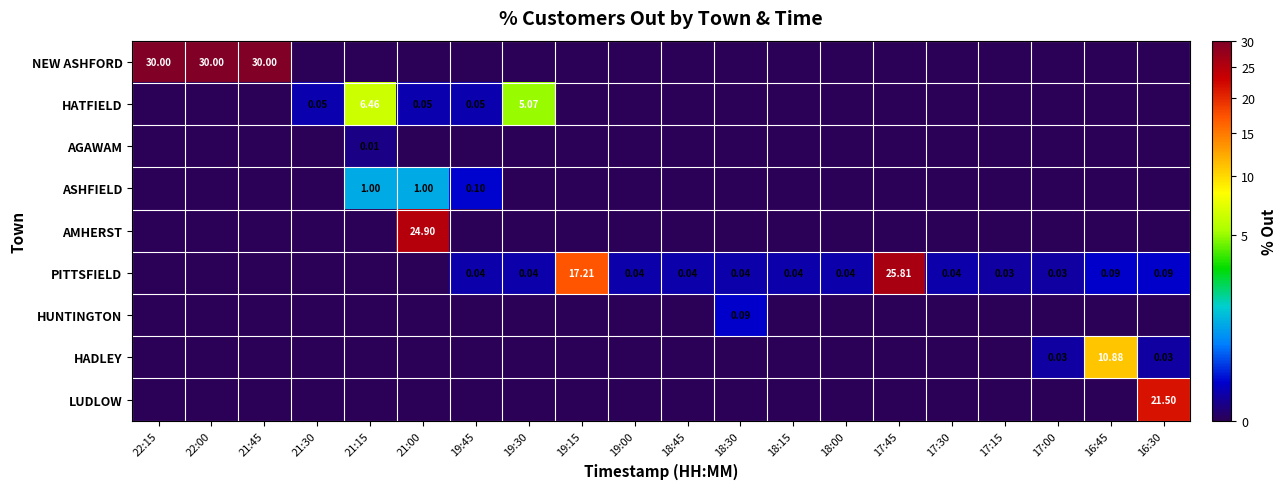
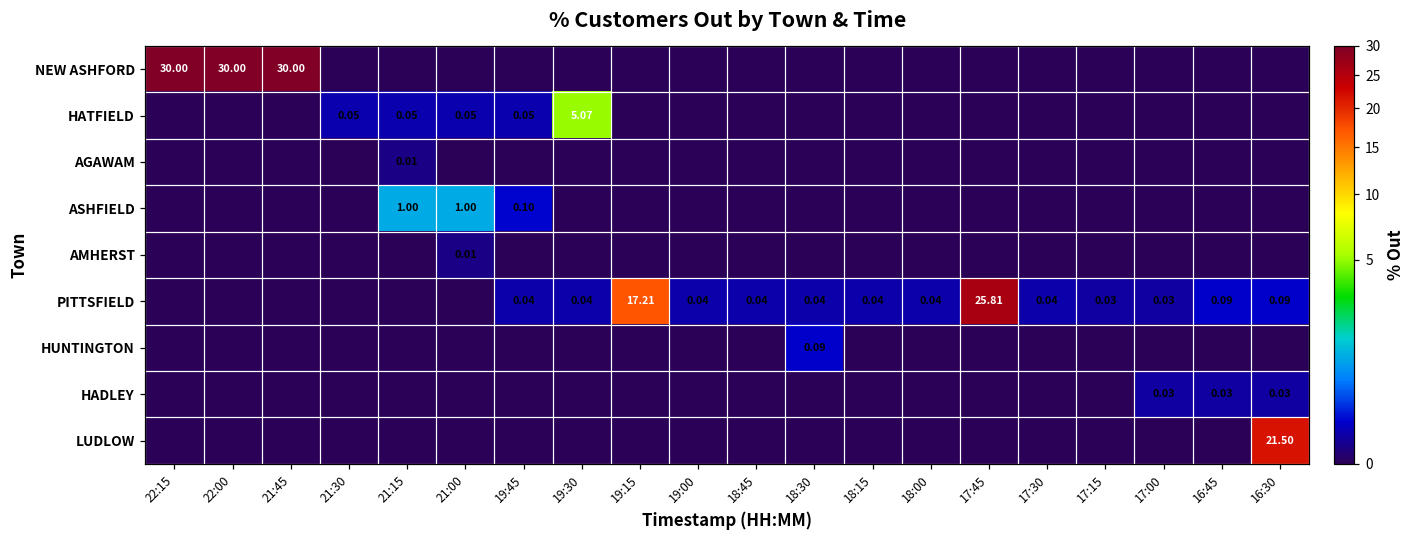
HATFIELD, 21:15: 6.46 -> 0.05
AMHERST, 21:00: 24.90 -> 0.01
HADLEY, 16:45: 10.88 -> 0.03
